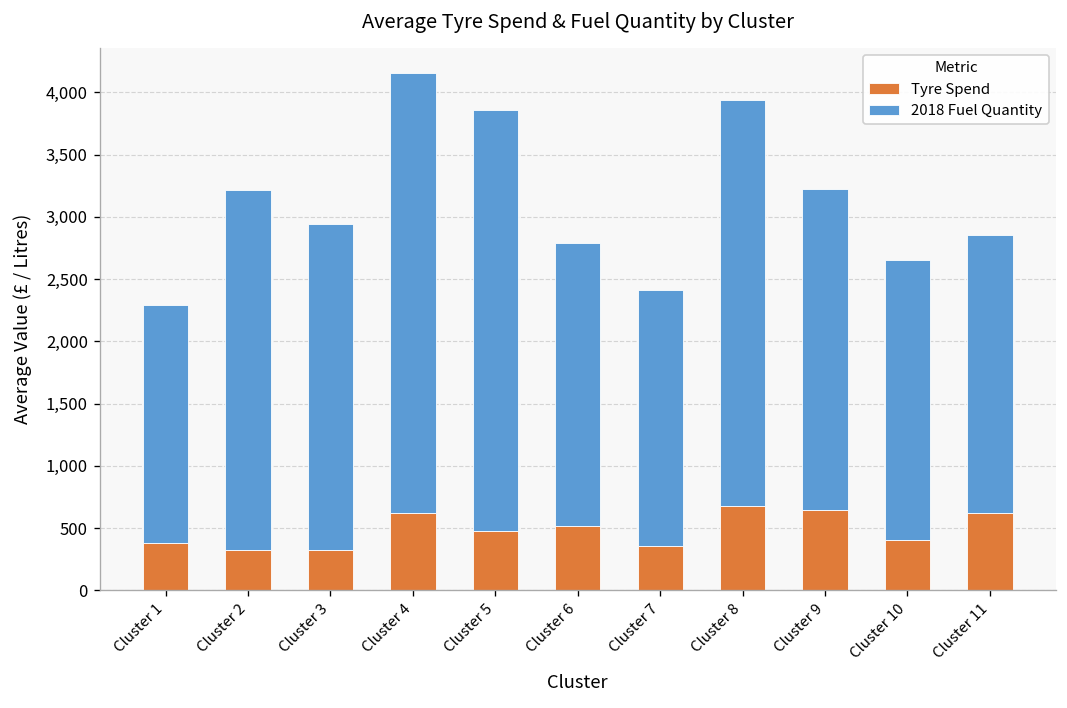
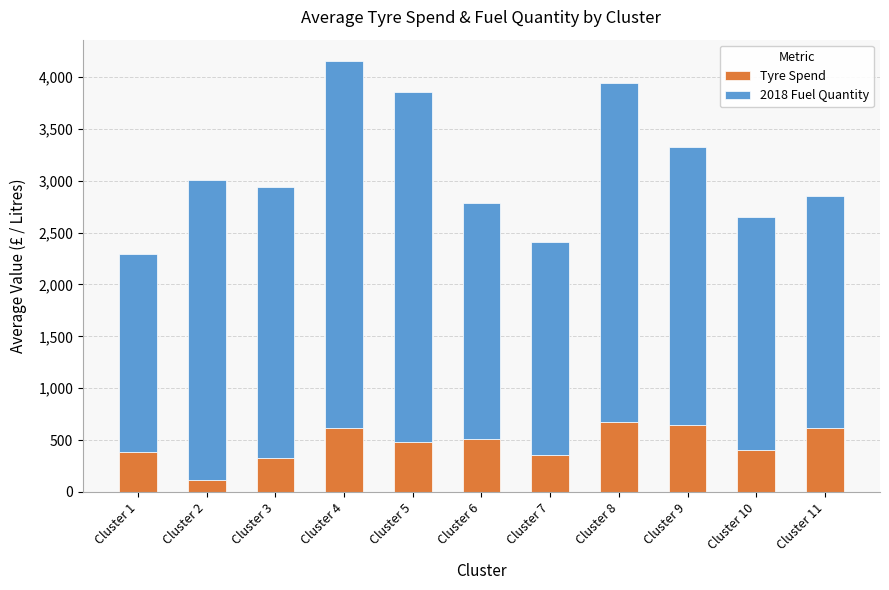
Tyre Spend, Cluster 2: 320 -> 110
2018 Fuel Quantity, Cluster 9: 2,580 -> 2,680
